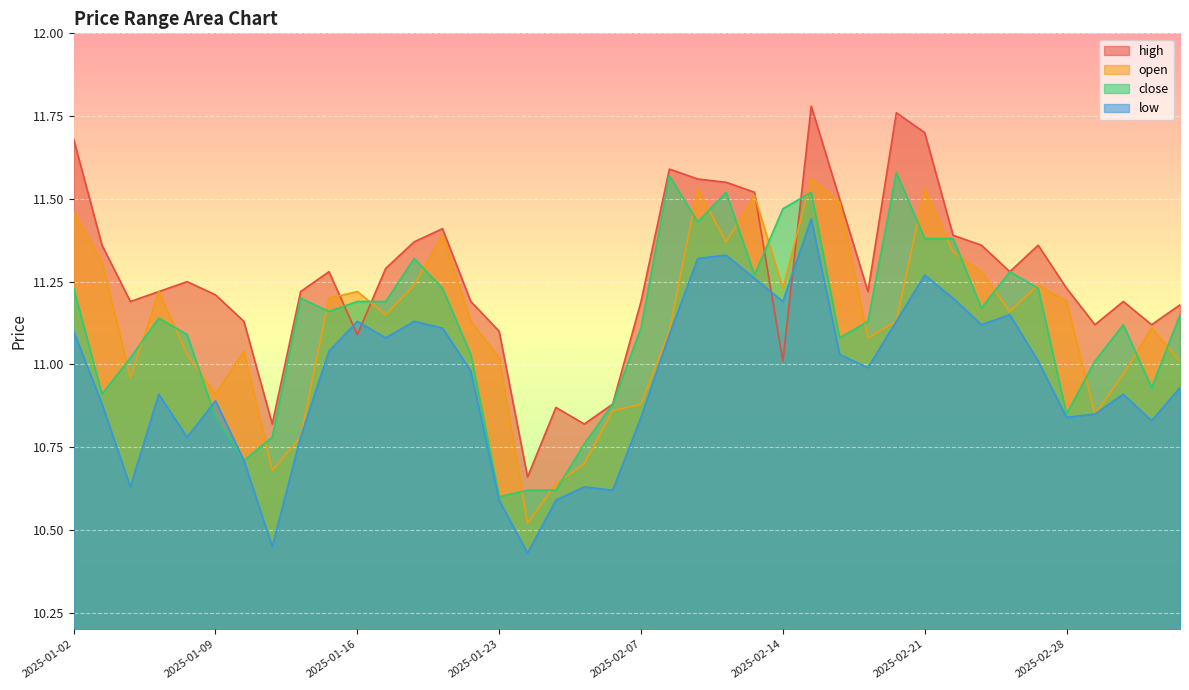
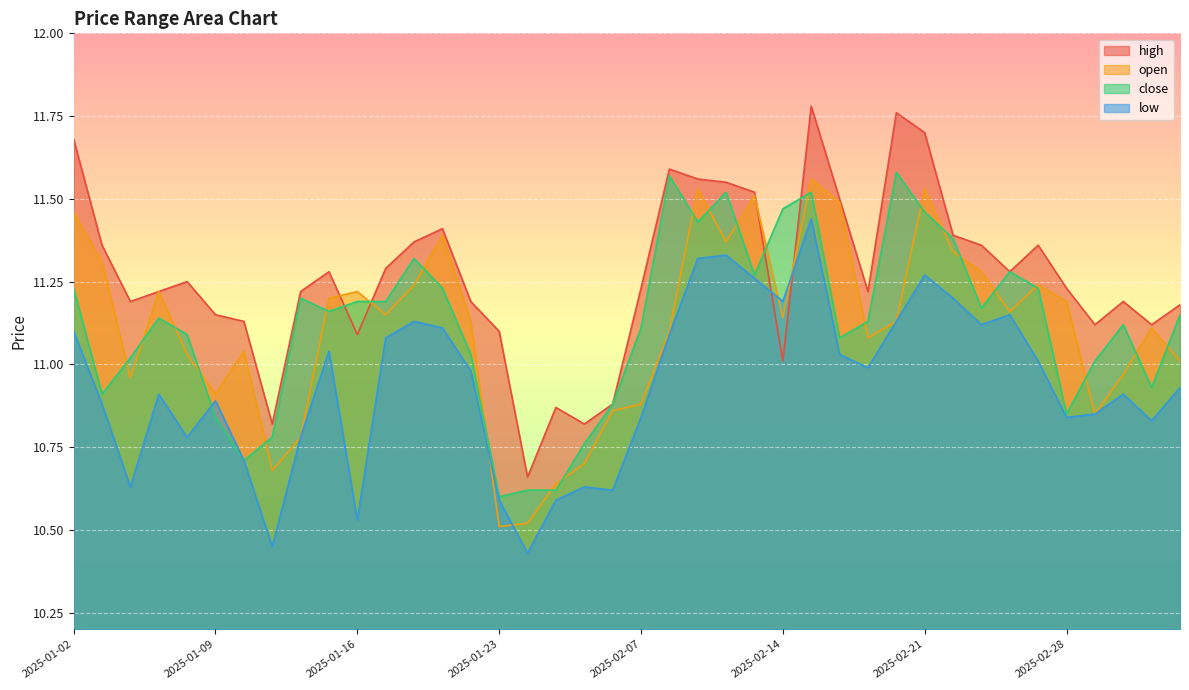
high, 2025-01-09: 11.21 -> 11.15
low, 2025-01-16: 11.13 -> 10.53
open, 2025-01-23: 11.02 -> 10.51
high, 2025-02-07: 11.19 -> 11.23
open, 2025-02-14: 11.23 -> 11.14
close, 2025-02-21: 11.38 -> 11.46
